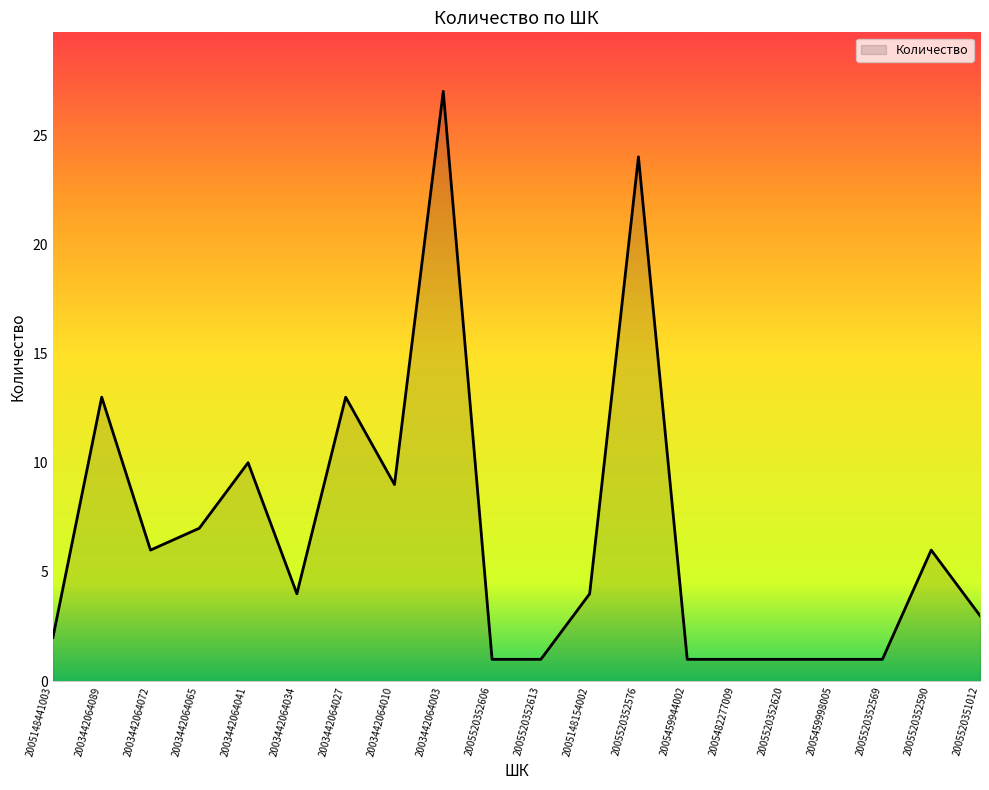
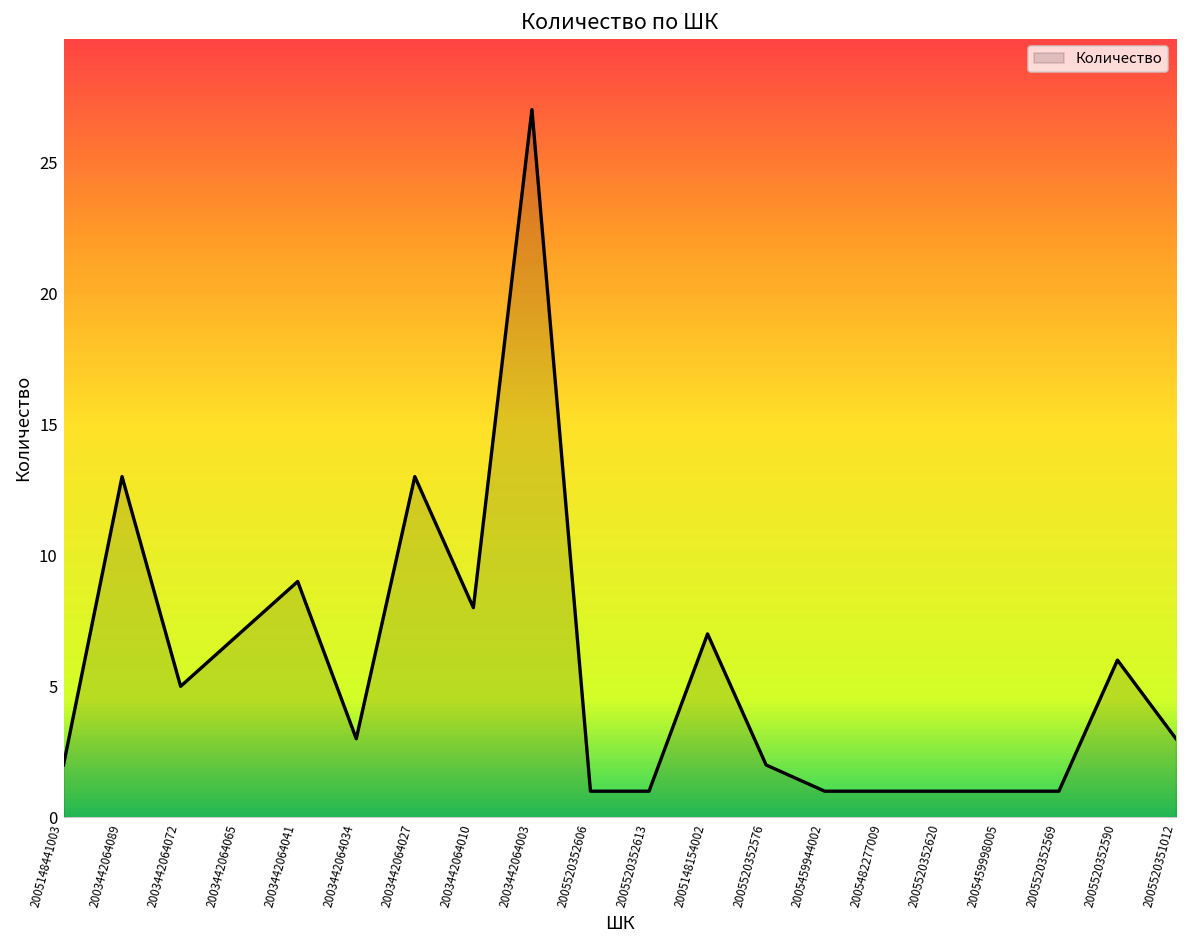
2003442064072: 6 -> 5
2003442064041: 10 -> 9
2003442064034: 4 -> 3
2003442064010: 9 -> 8
2005148154002: 4 -> 7
2005520352576: 24 -> 2
